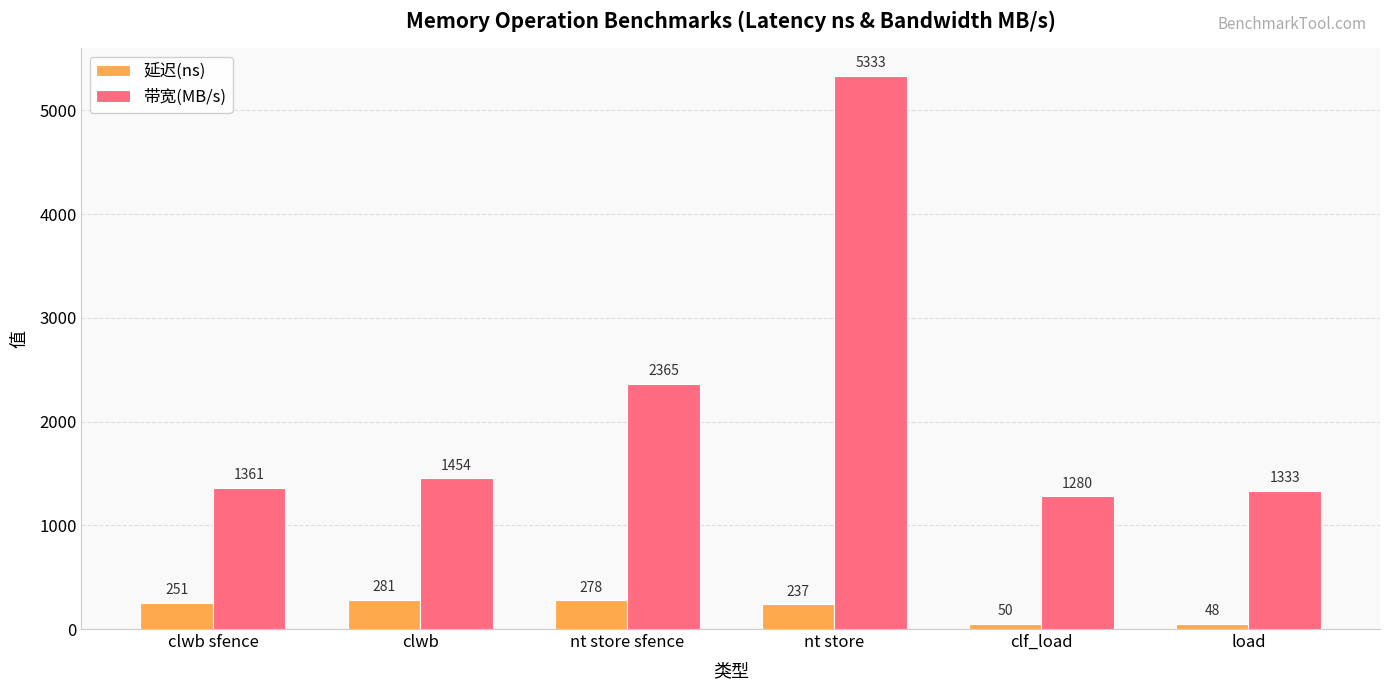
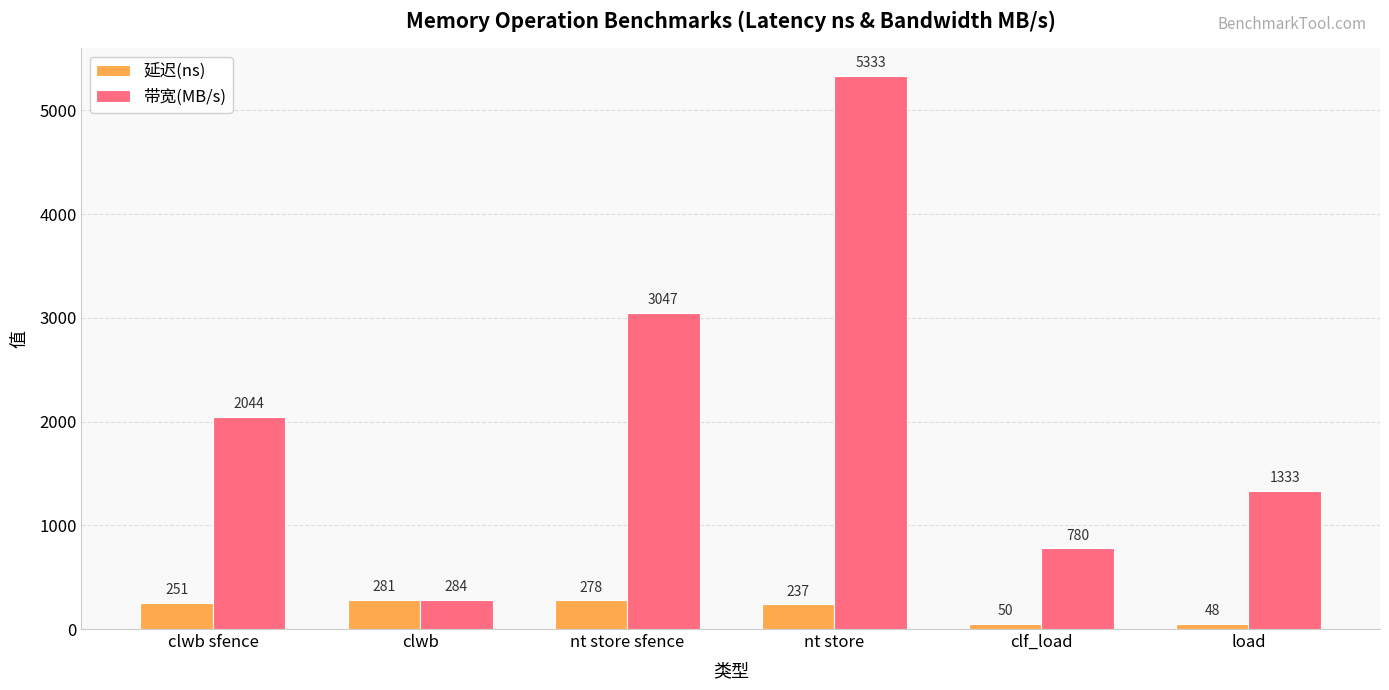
带宽(MB/s), clwb sfence: 1361 -> 2044
带宽(MB/s), clwb: 1454 -> 284
带宽(MB/s), nt store sfence: 2365 -> 3047
带宽(MB/s), clf_load: 1280 -> 780
